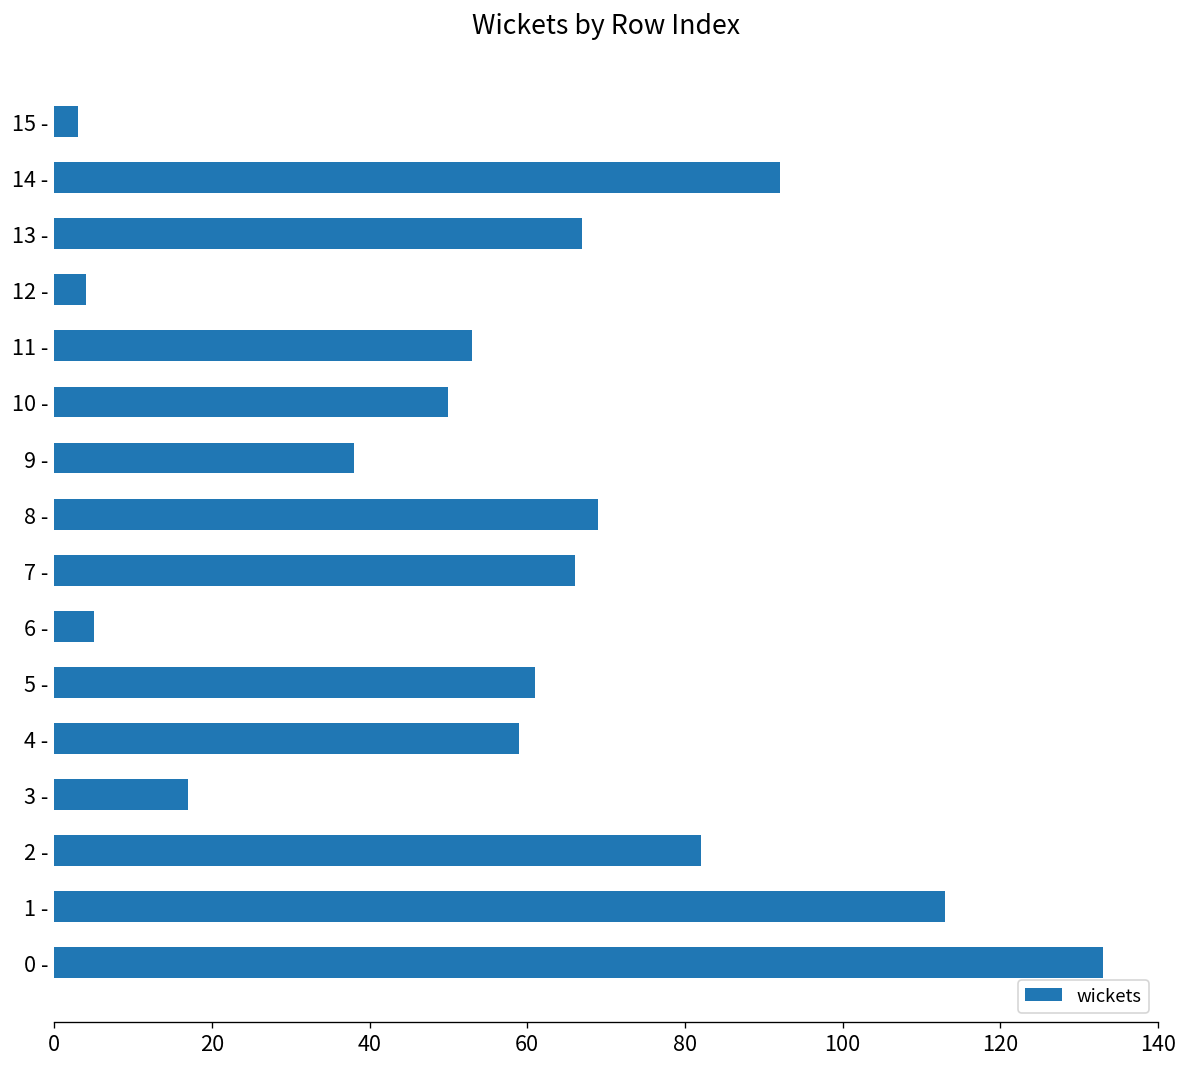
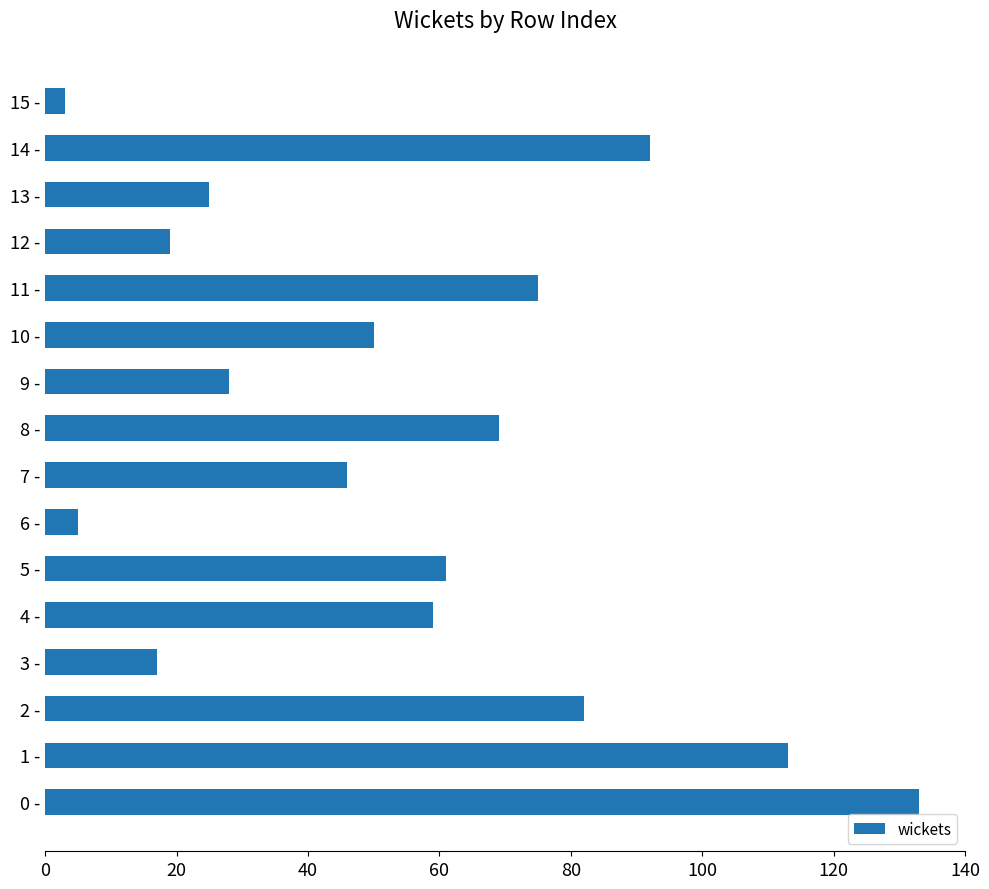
13 -: 67 -> 25
12 -: 4 -> 19
11 -: 53 -> 75
9 -: 38 -> 28
7 -: 66 -> 46
